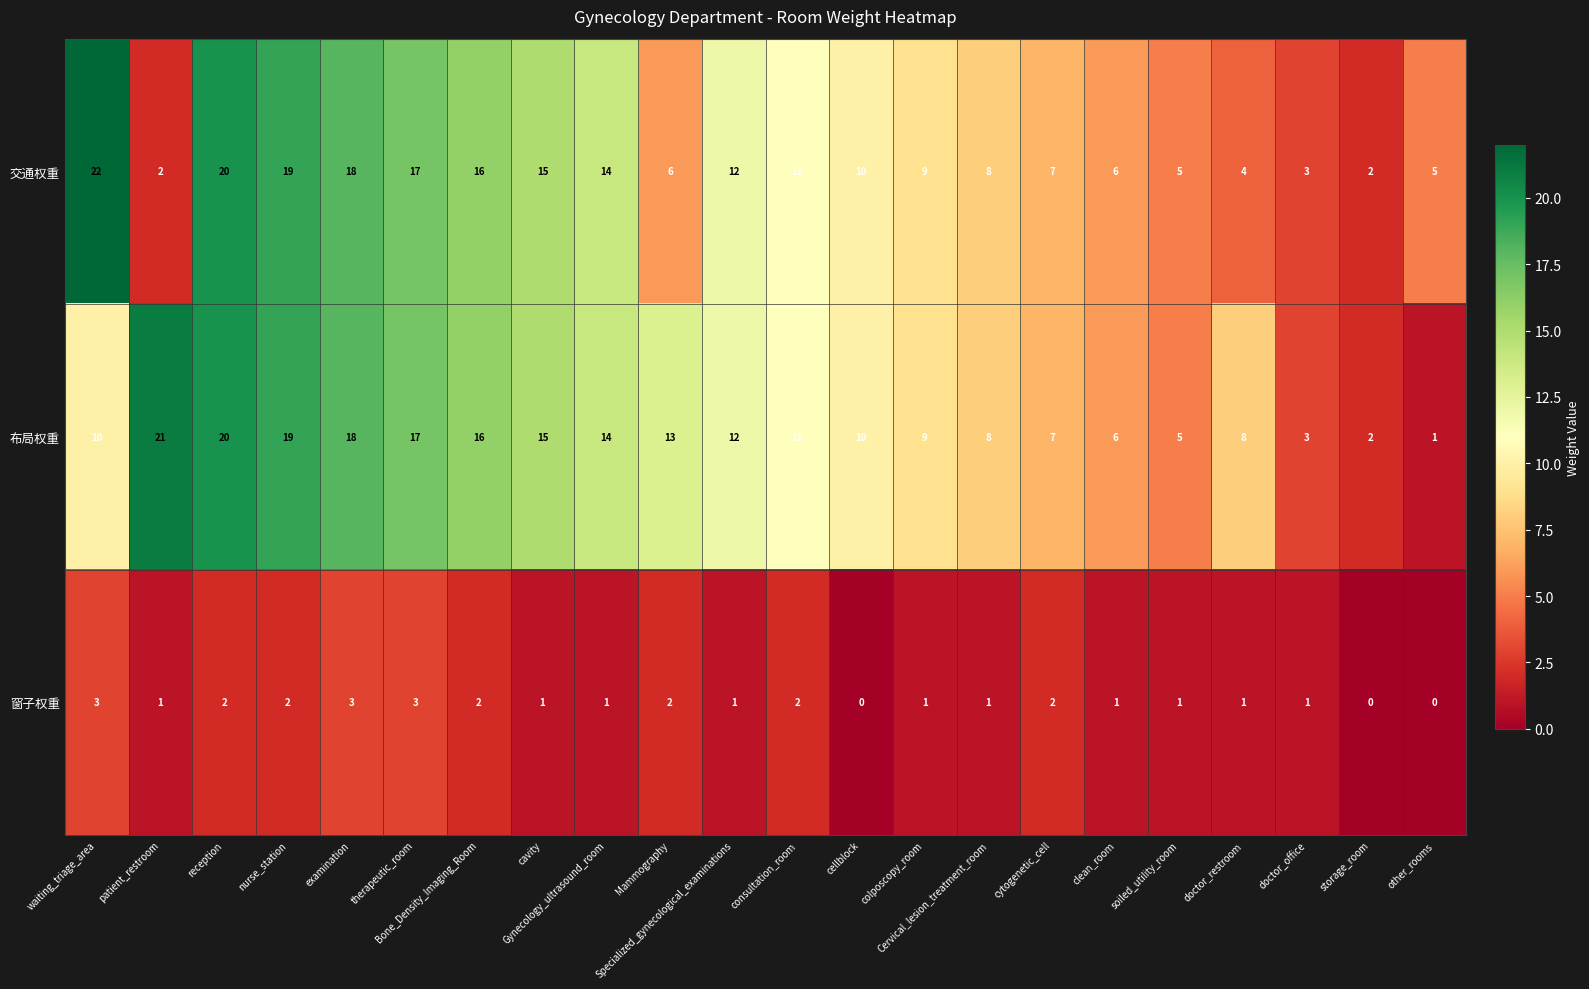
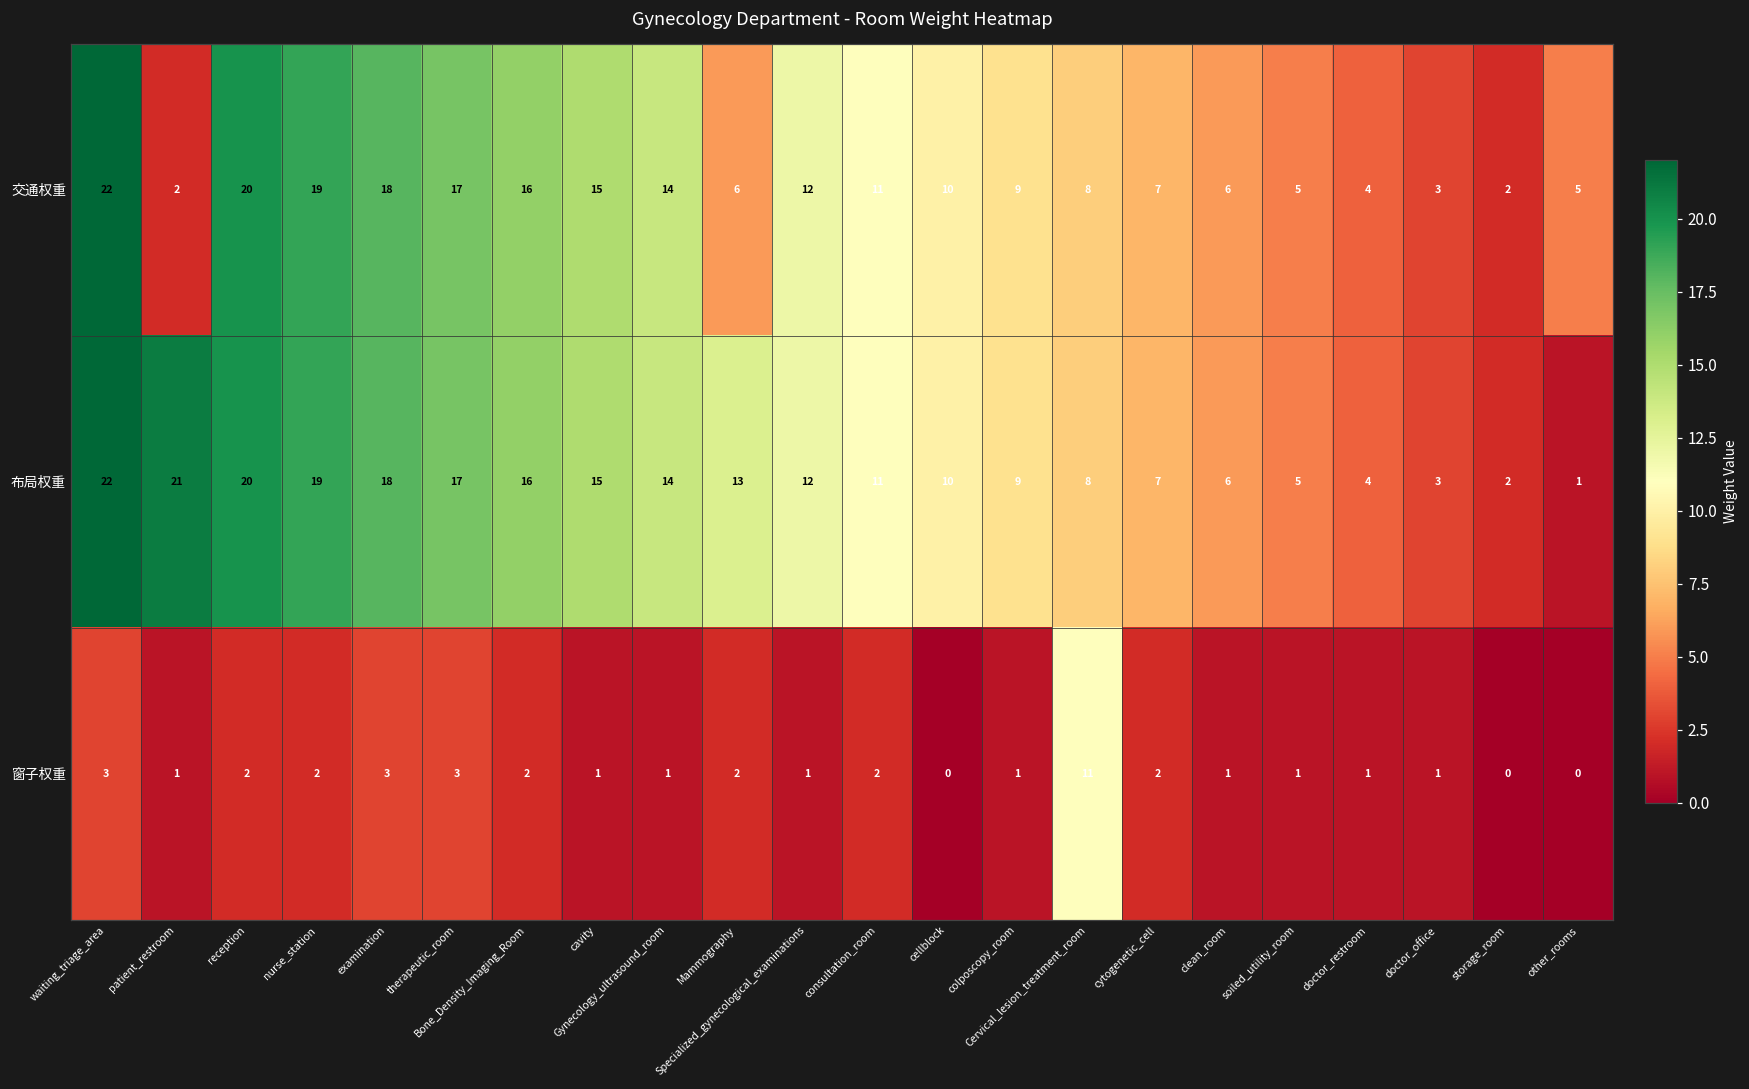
布局权重, waiting_triage_area: 10 -> 22
布局权重, doctor_restroom: 8 -> 4
窗子权重, Cervical_lesion_treatment_room: 1 -> 11
